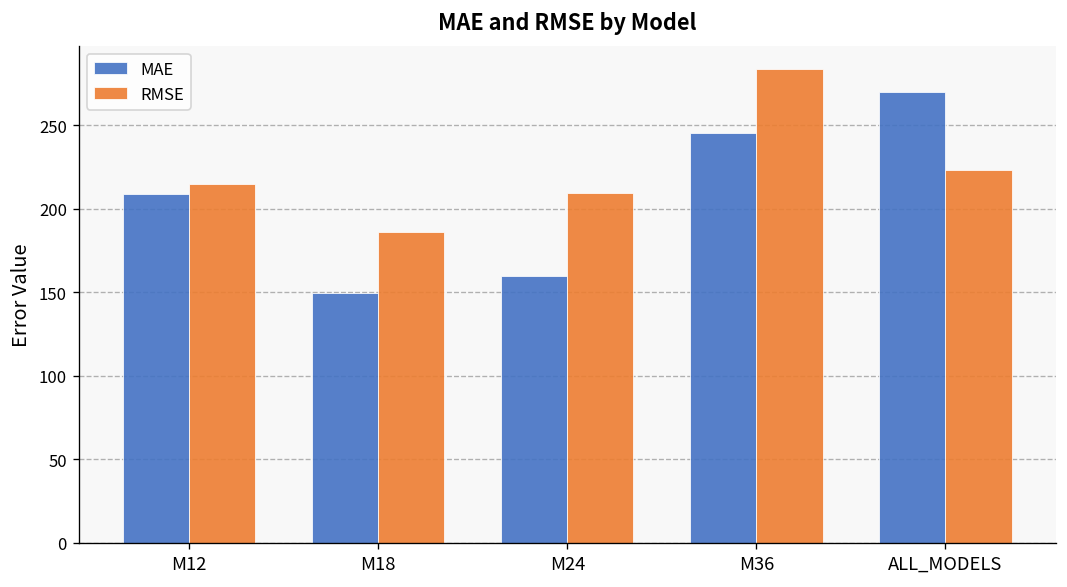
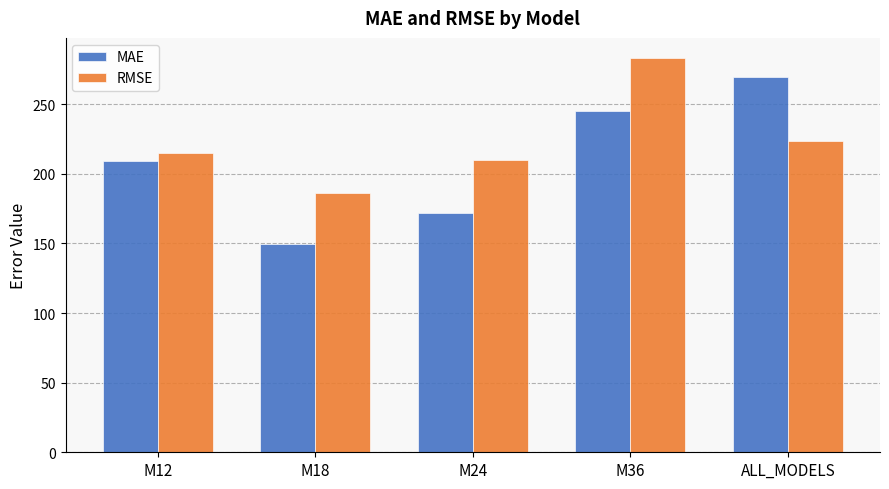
MAE, M24: 160 -> 172
